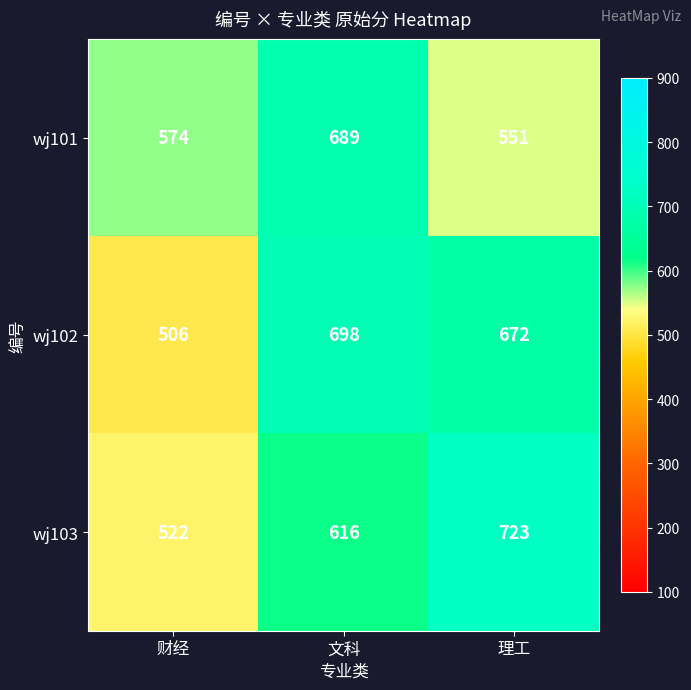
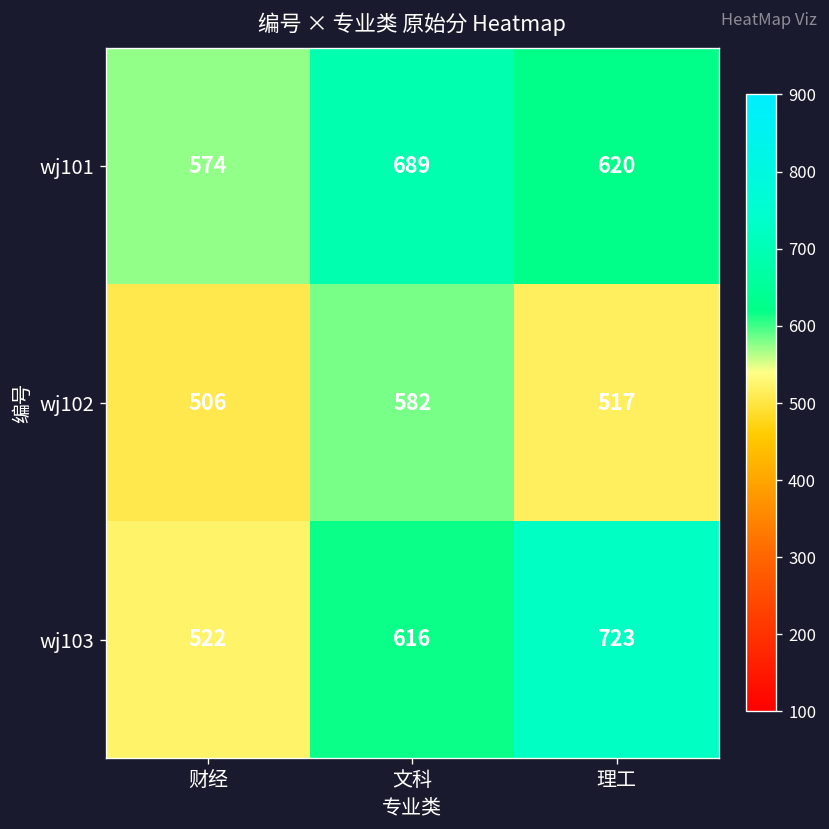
wj101, 理工: 551 -> 620
wj102, 文科: 698 -> 582
wj102, 理工: 672 -> 517
